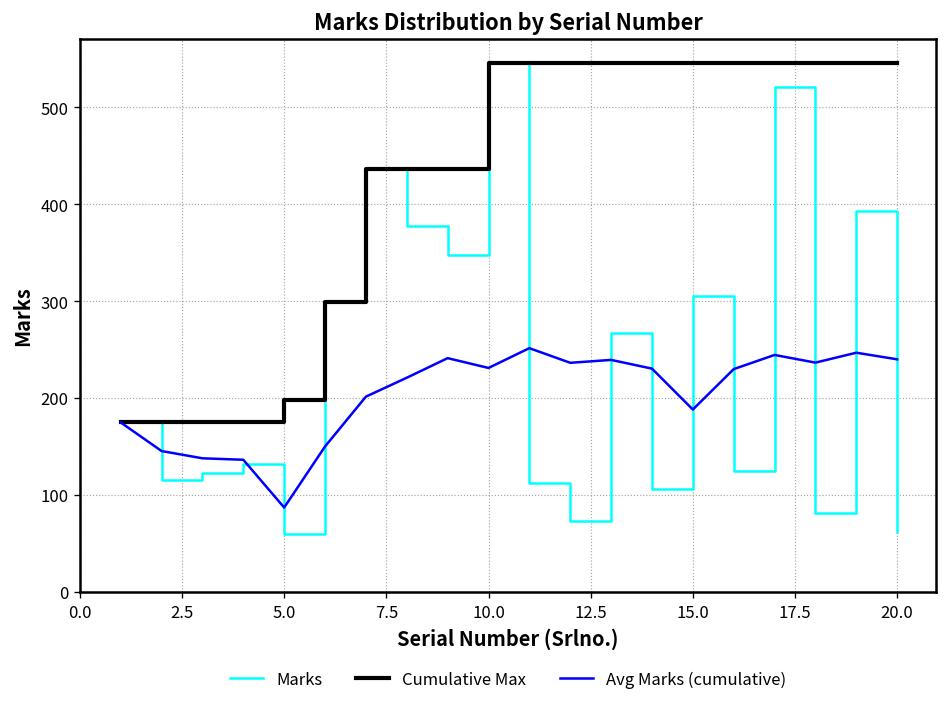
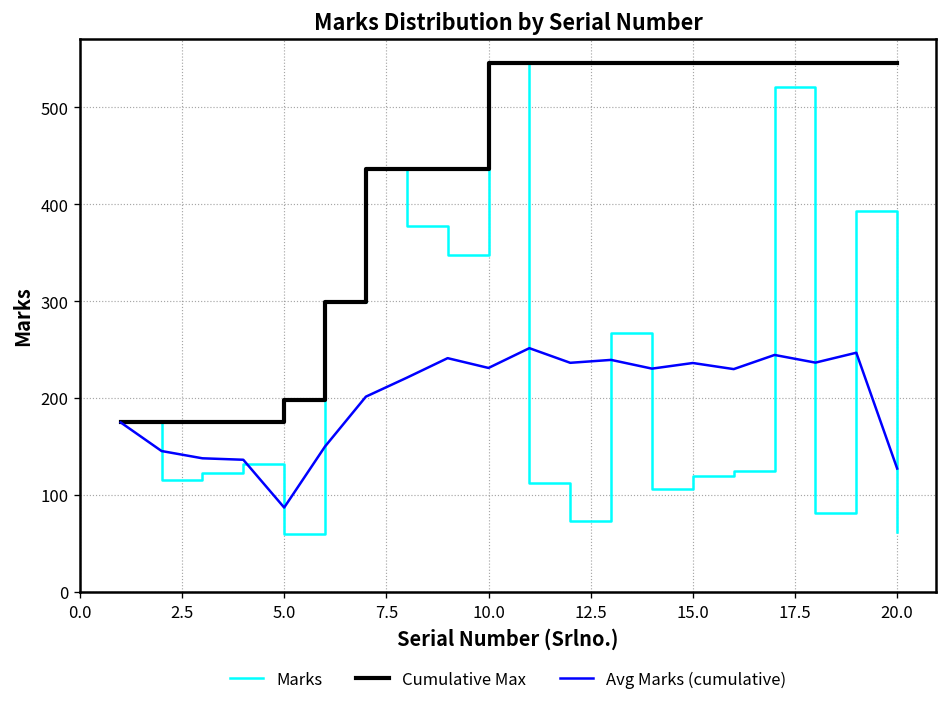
Marks, 15.0: 310 -> 120
Avg Marks (cumulative), 15.0: 190 -> 240
Avg Marks (cumulative), 20.0: 240 -> 130
